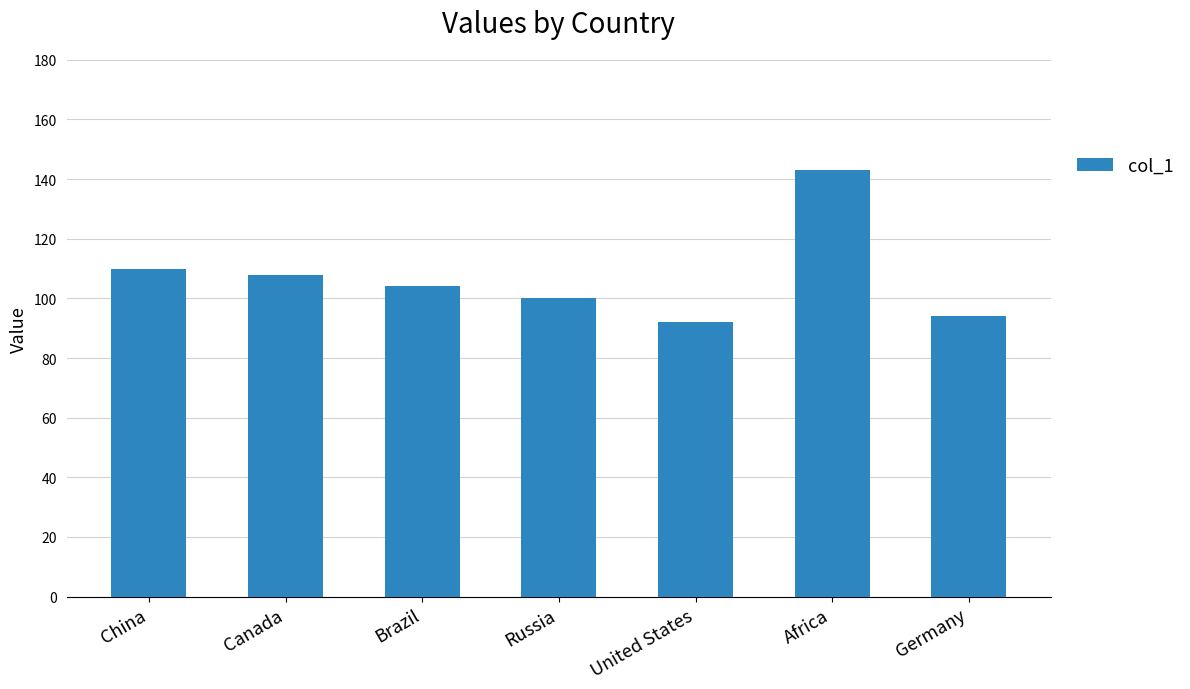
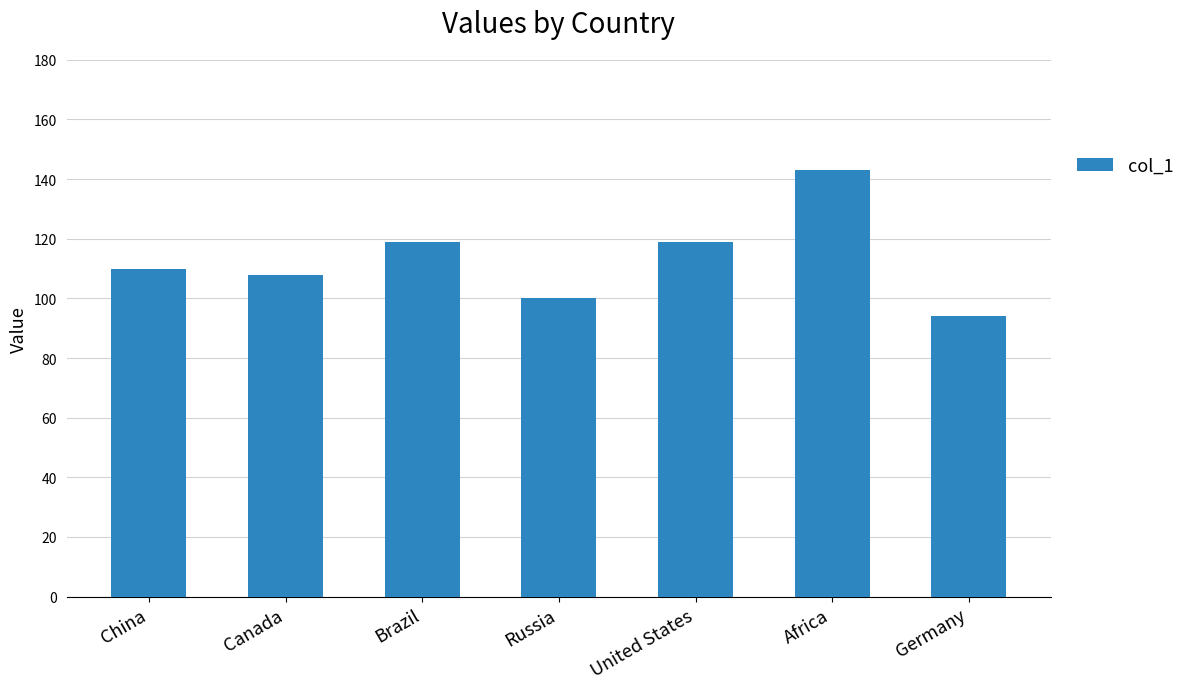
Brazil: 104 -> 119
United States: 92 -> 119
